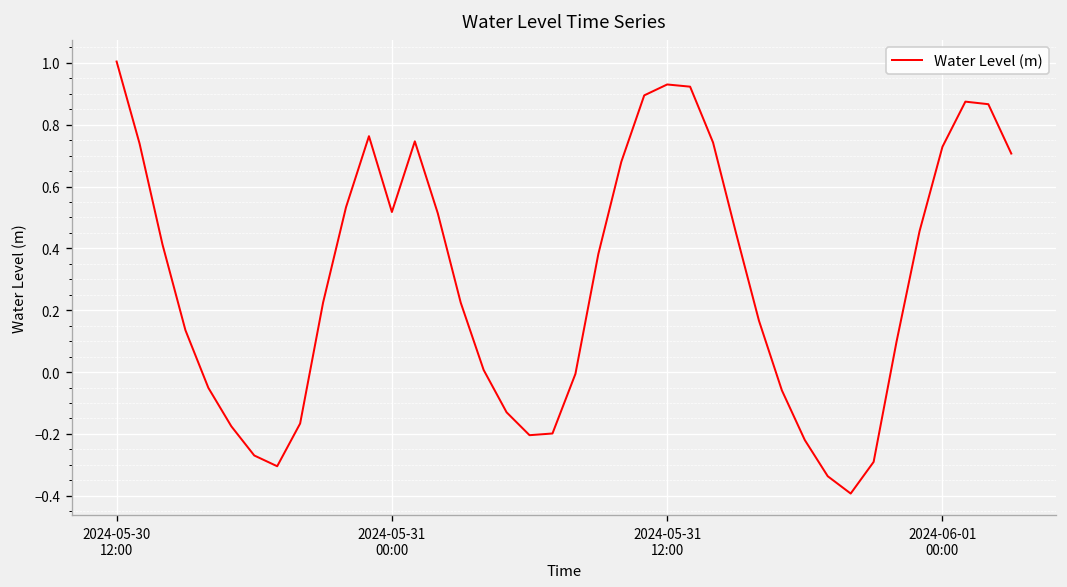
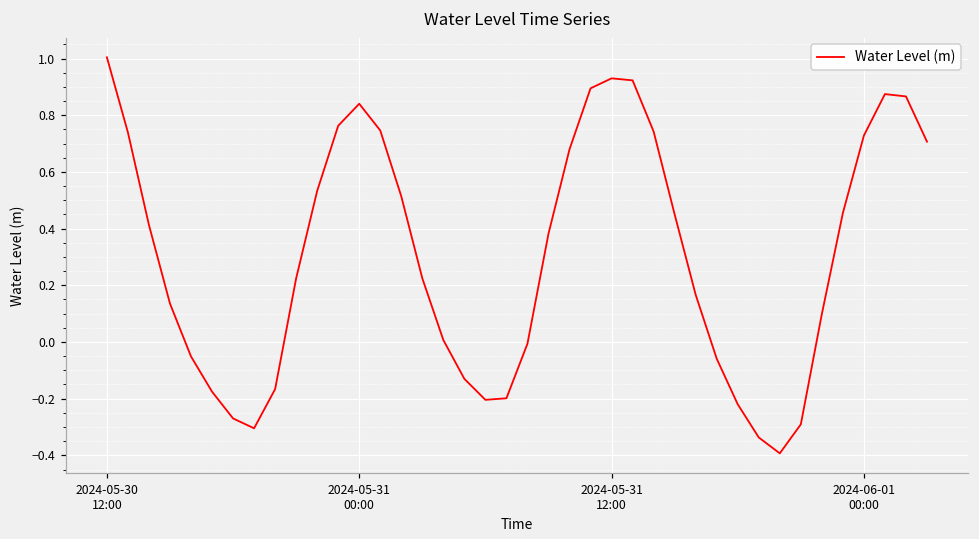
2024-05-31 00:00: 0.52 -> 0.84
